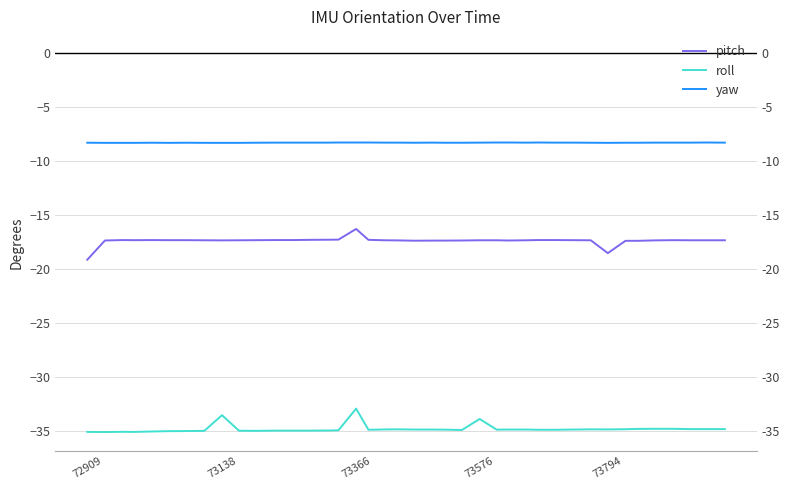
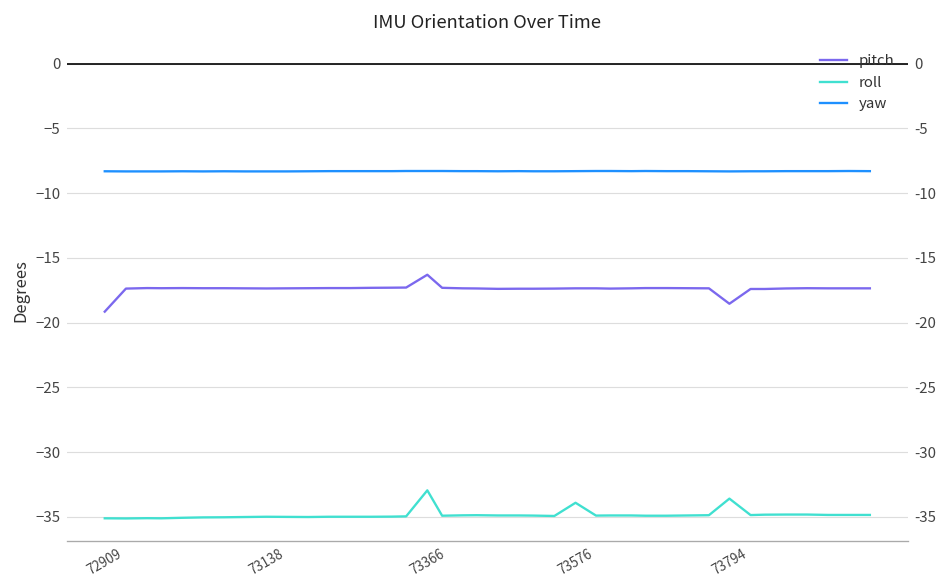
roll, 73138: -33.6 -> -35.0
roll, 73794: -34.9 -> -33.6
